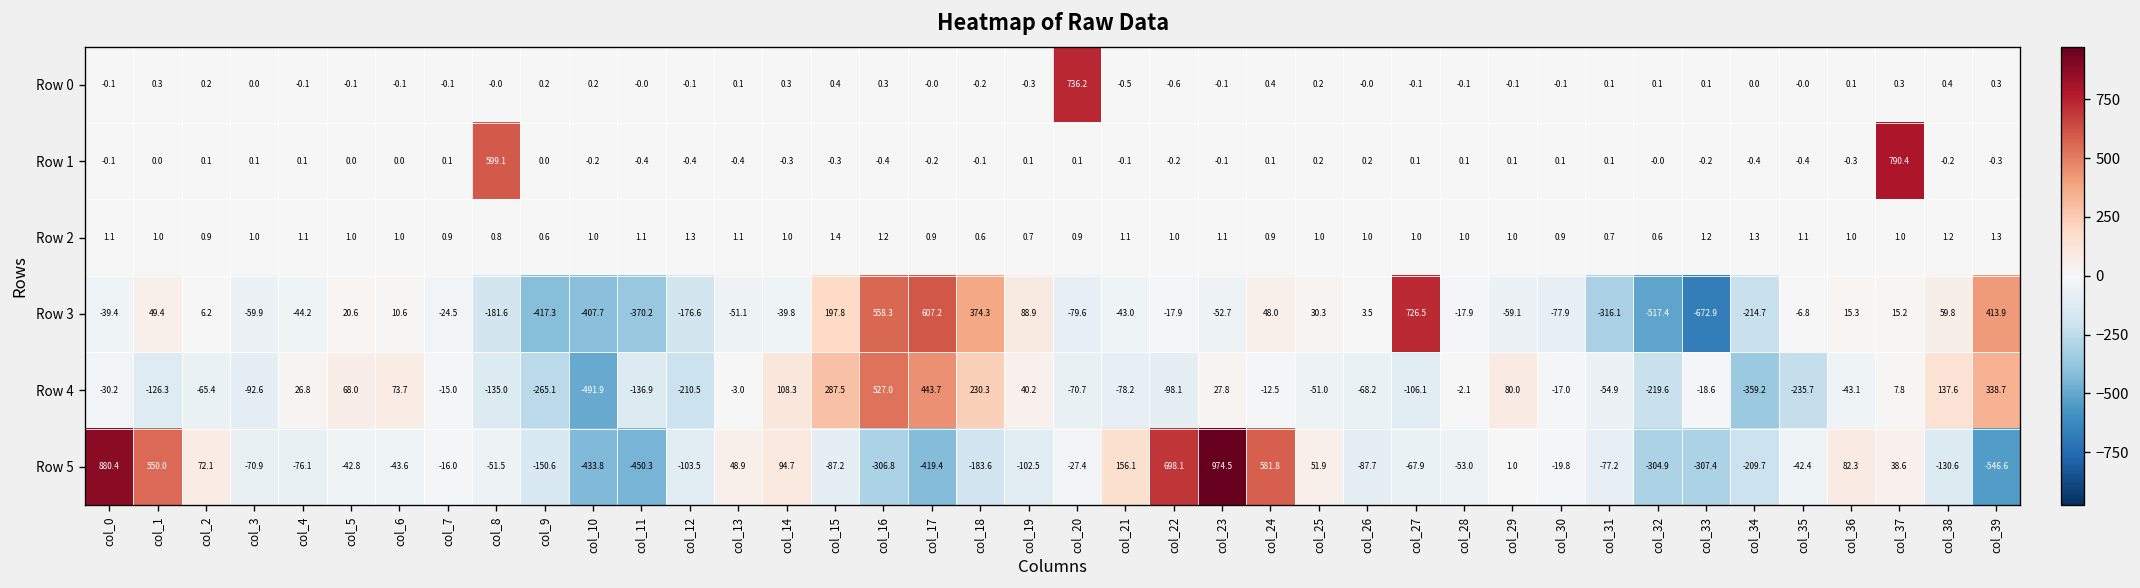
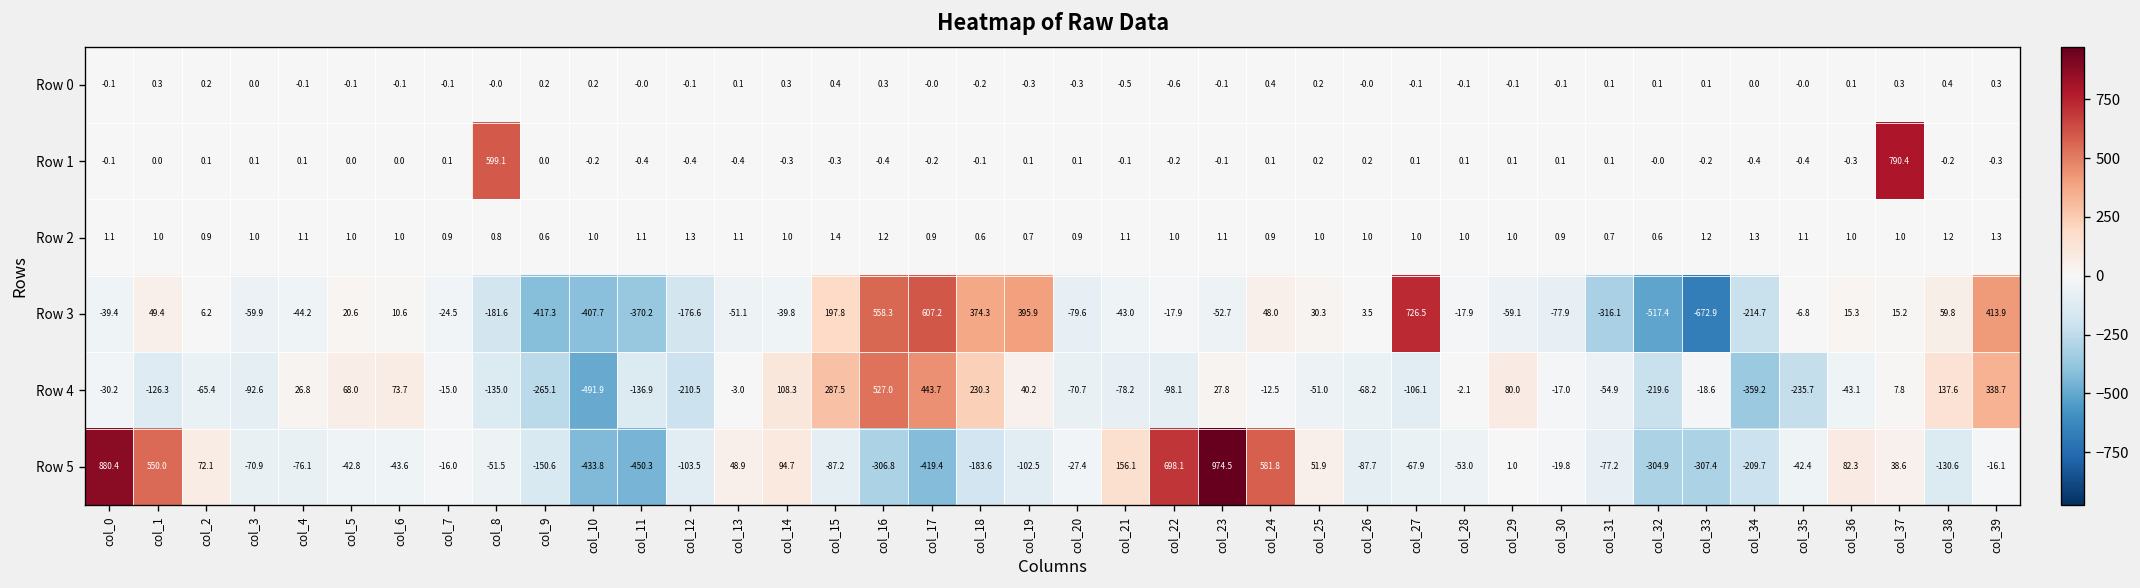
Row 0, col_20: 736.2 -> -0.3
Row 3, col_19: 88.9 -> 395.9
Row 5, col_39: -546.6 -> -16.1
